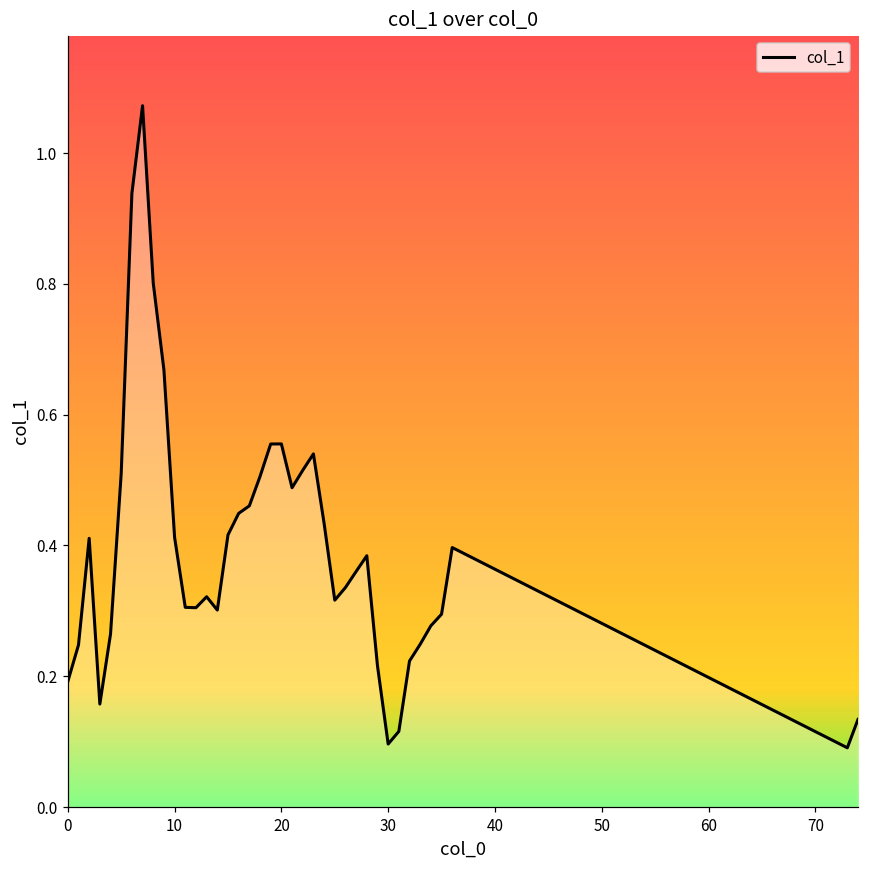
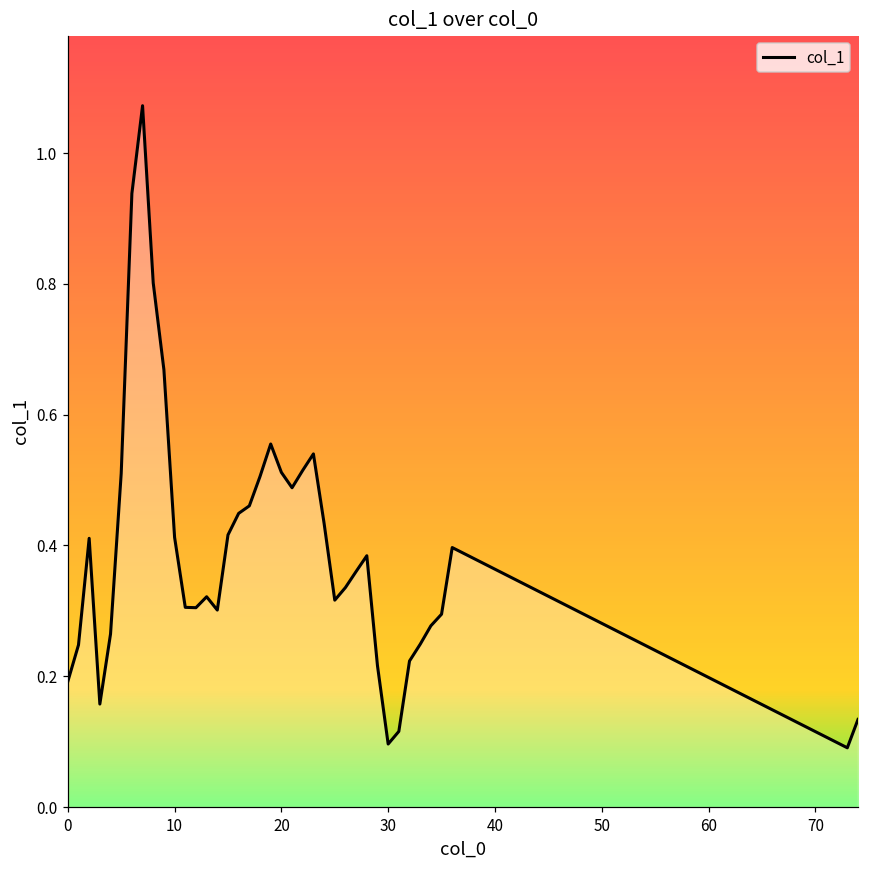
20: 0.56 -> 0.51
